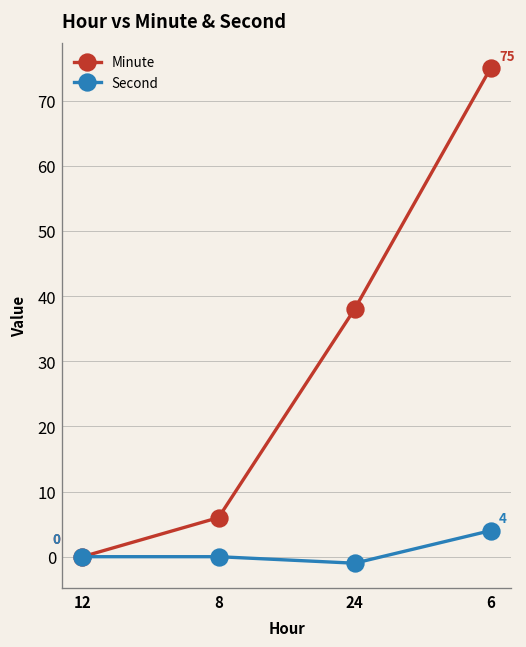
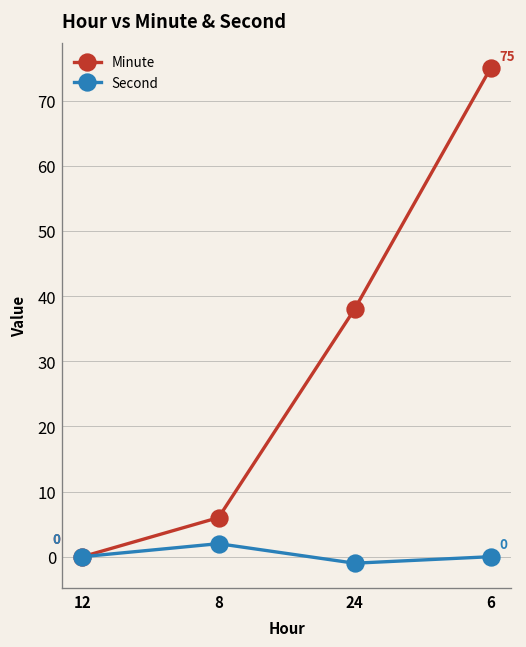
Second, 8: 0 -> 2
Second, 6: 4 -> 0
